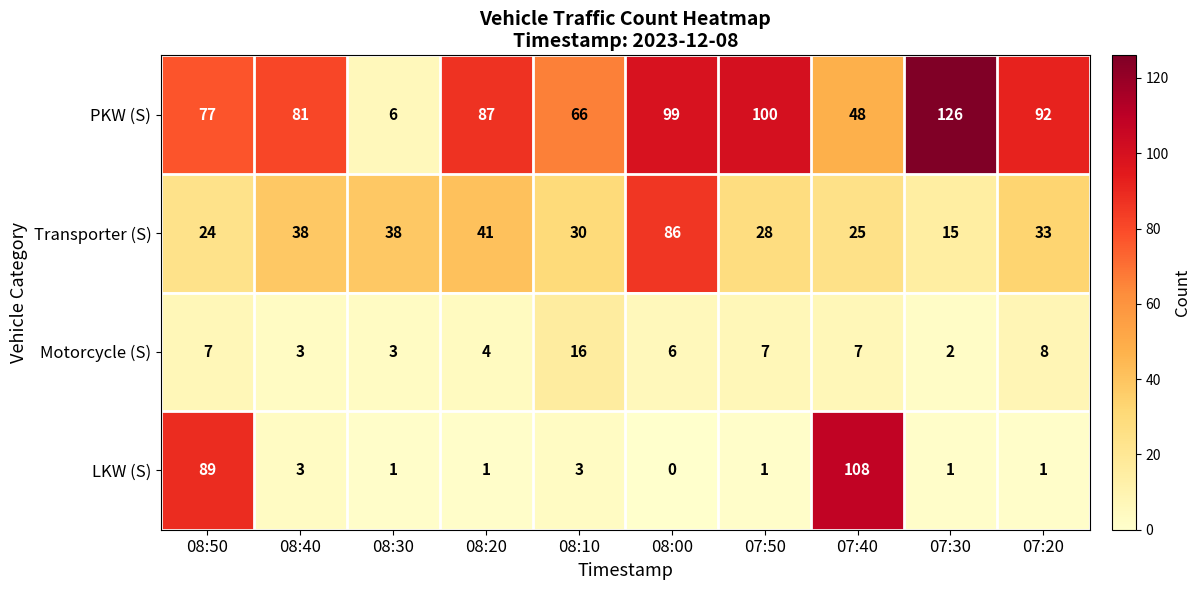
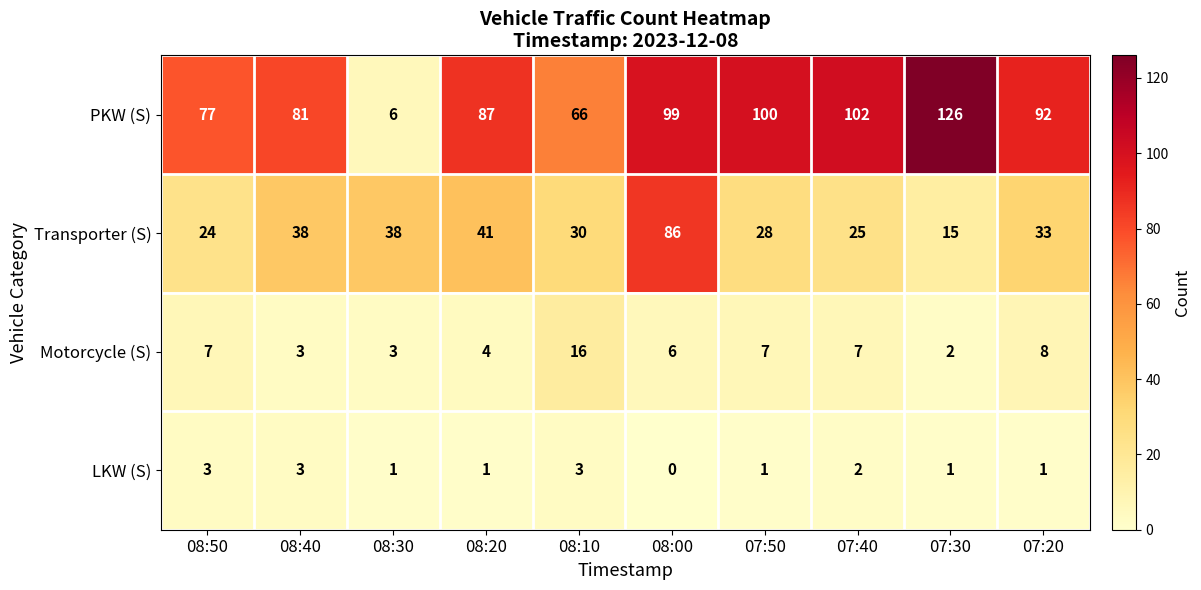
PKW (S), 07:40: 48 -> 102
LKW (S), 08:50: 89 -> 3
LKW (S), 07:40: 108 -> 2
